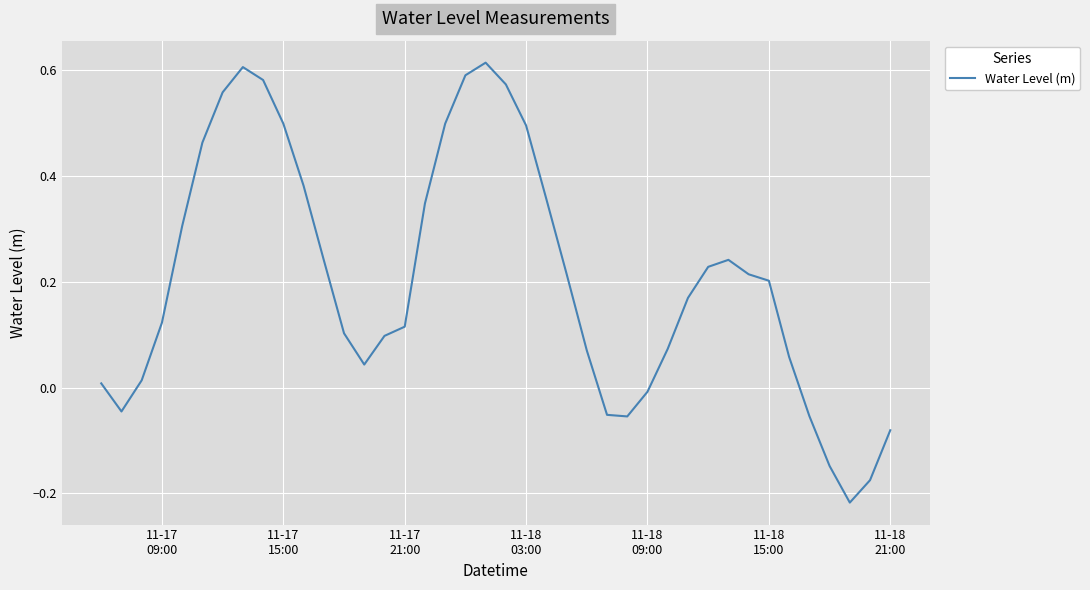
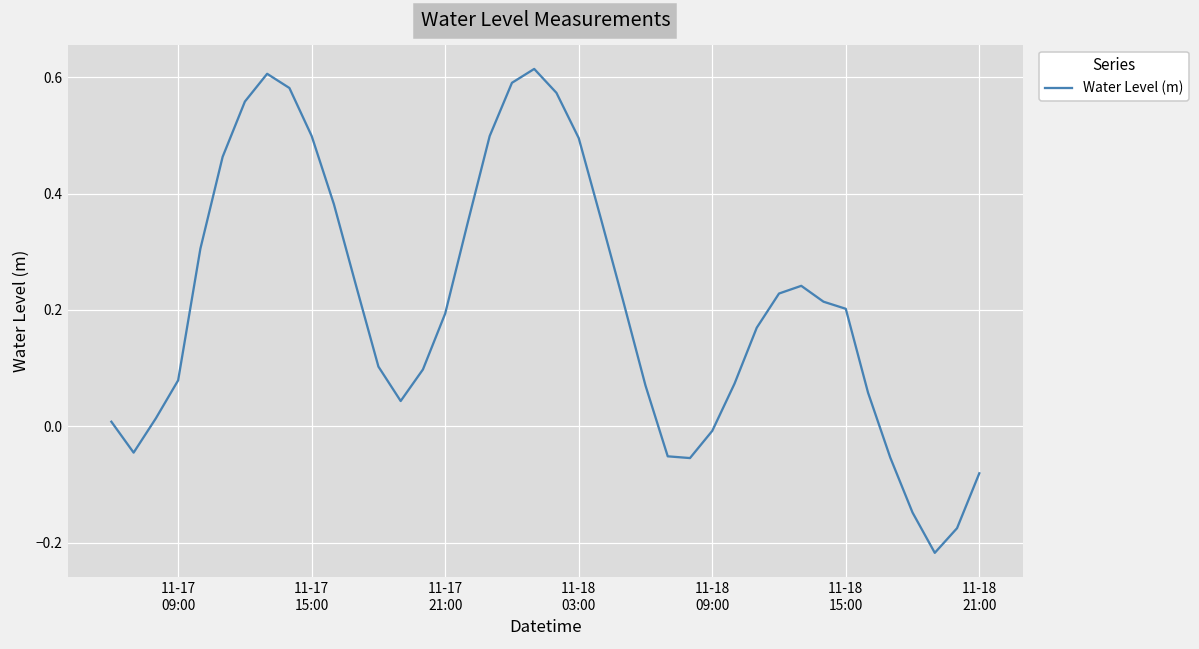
11-17 09:00: 0.12 -> 0.08
11-17 21:00: 0.12 -> 0.19
